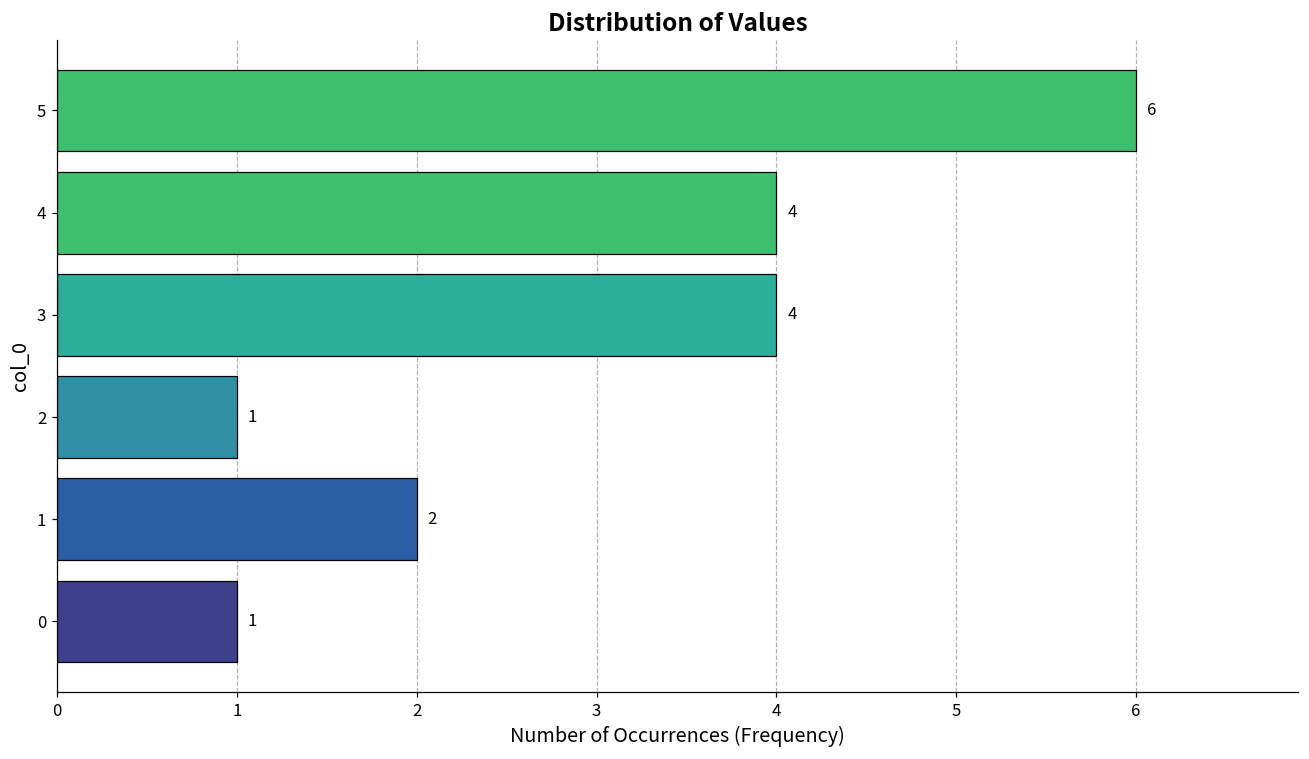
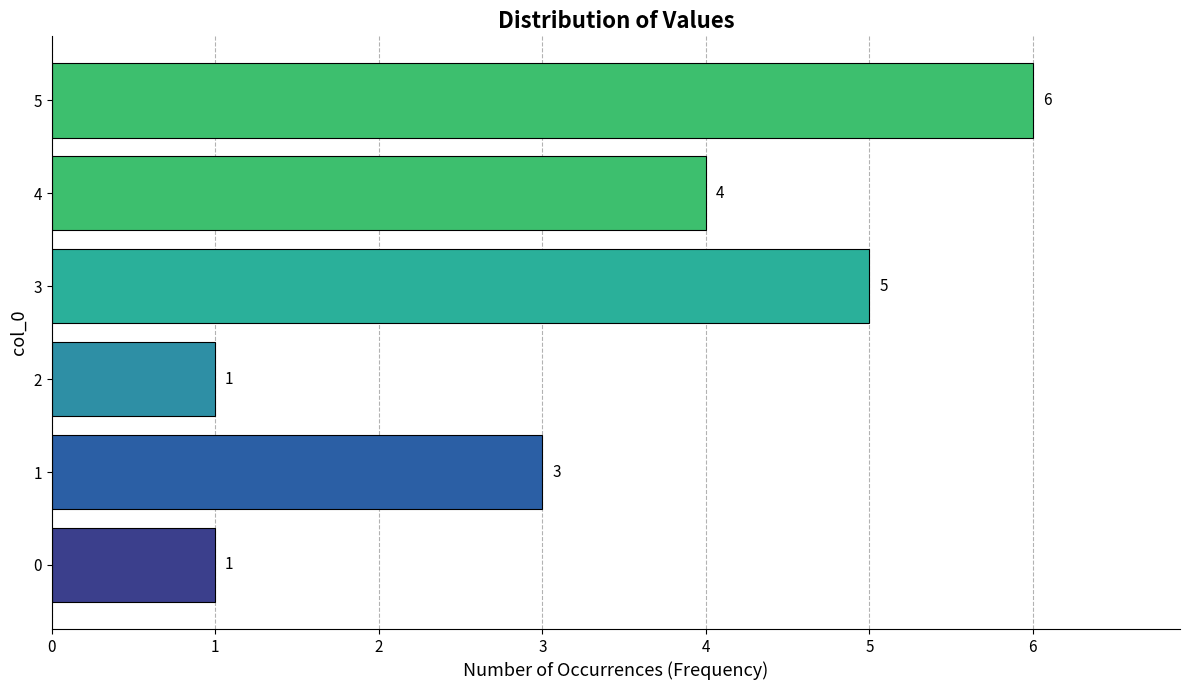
3: 4 -> 5
1: 2 -> 3
